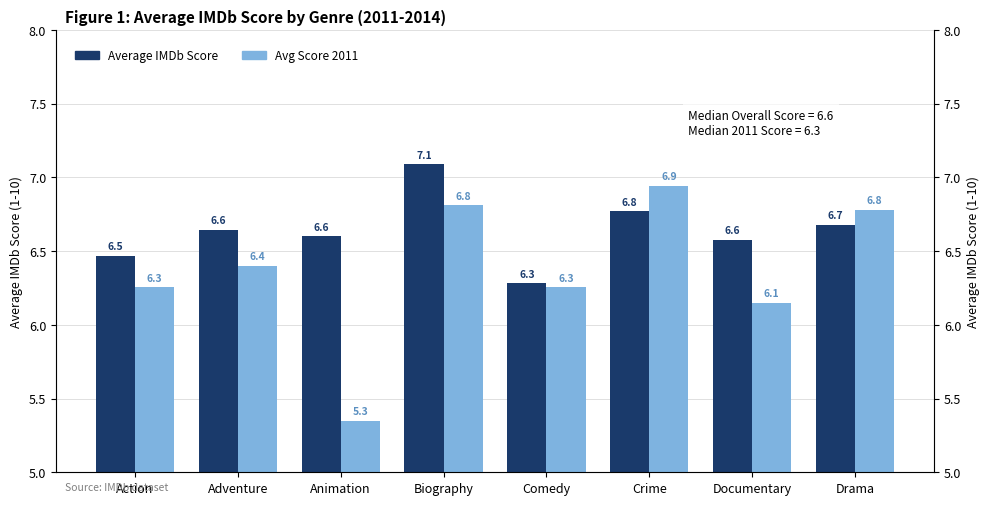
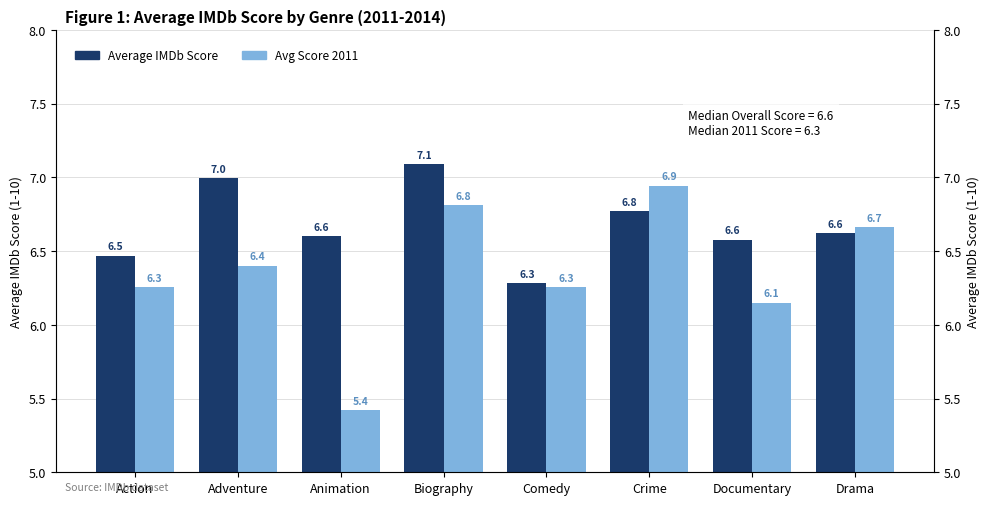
Average IMDb Score, Adventure: 6.6 -> 7.0
Avg Score 2011, Animation: 5.3 -> 5.4
Average IMDb Score, Drama: 6.7 -> 6.6
Avg Score 2011, Drama: 6.8 -> 6.7
